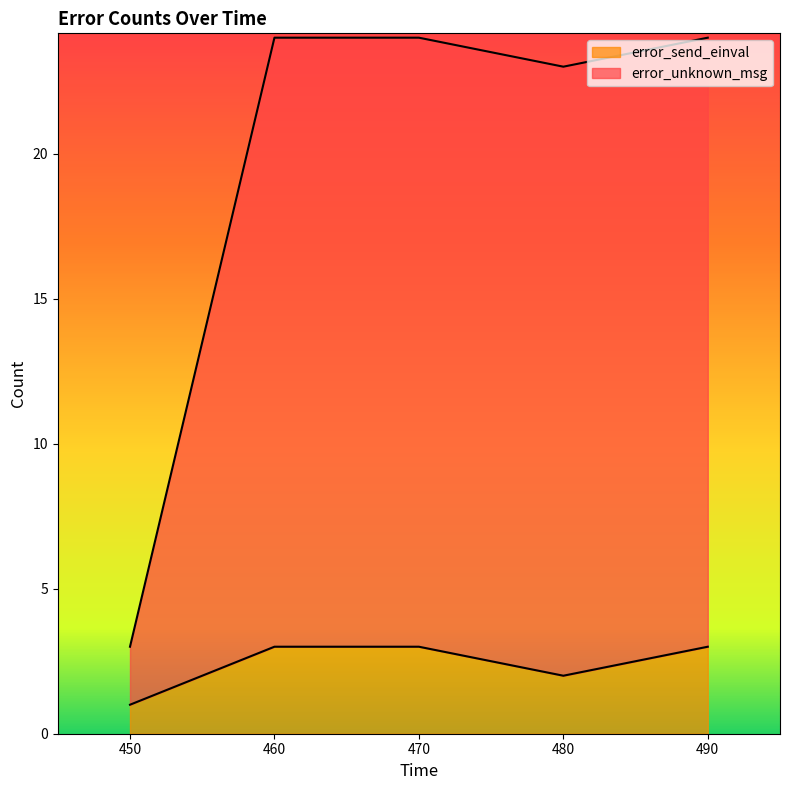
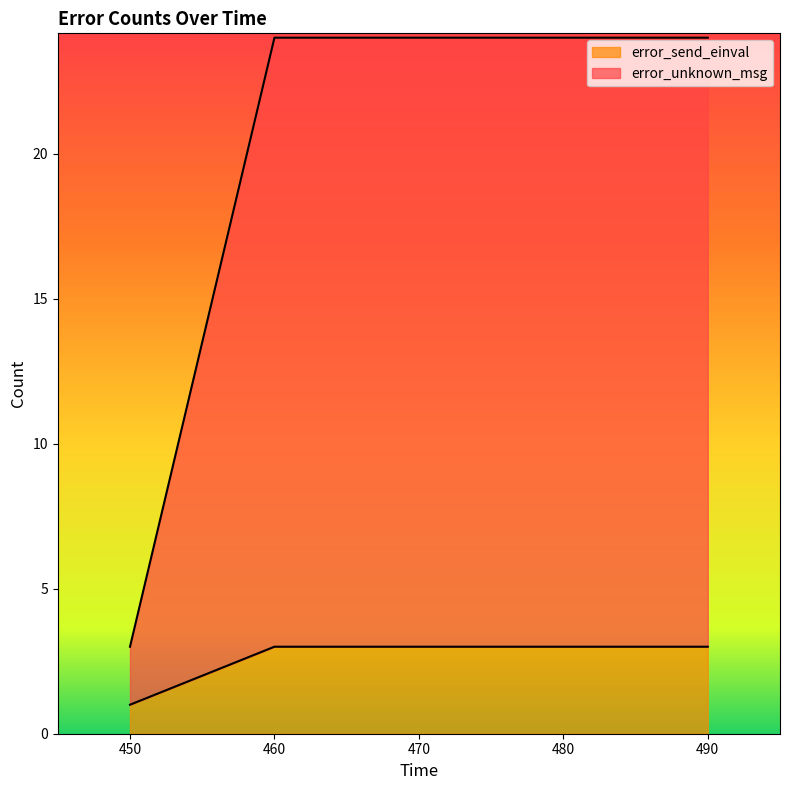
error_send_einval, 480: 2 -> 3
